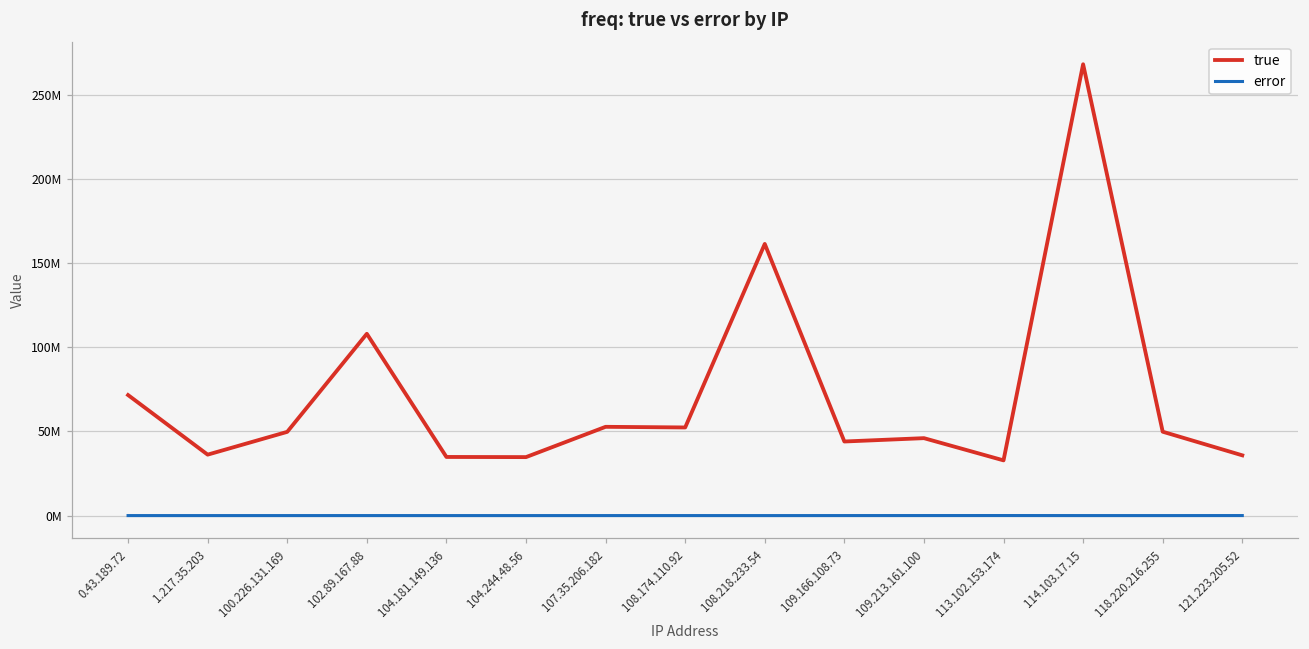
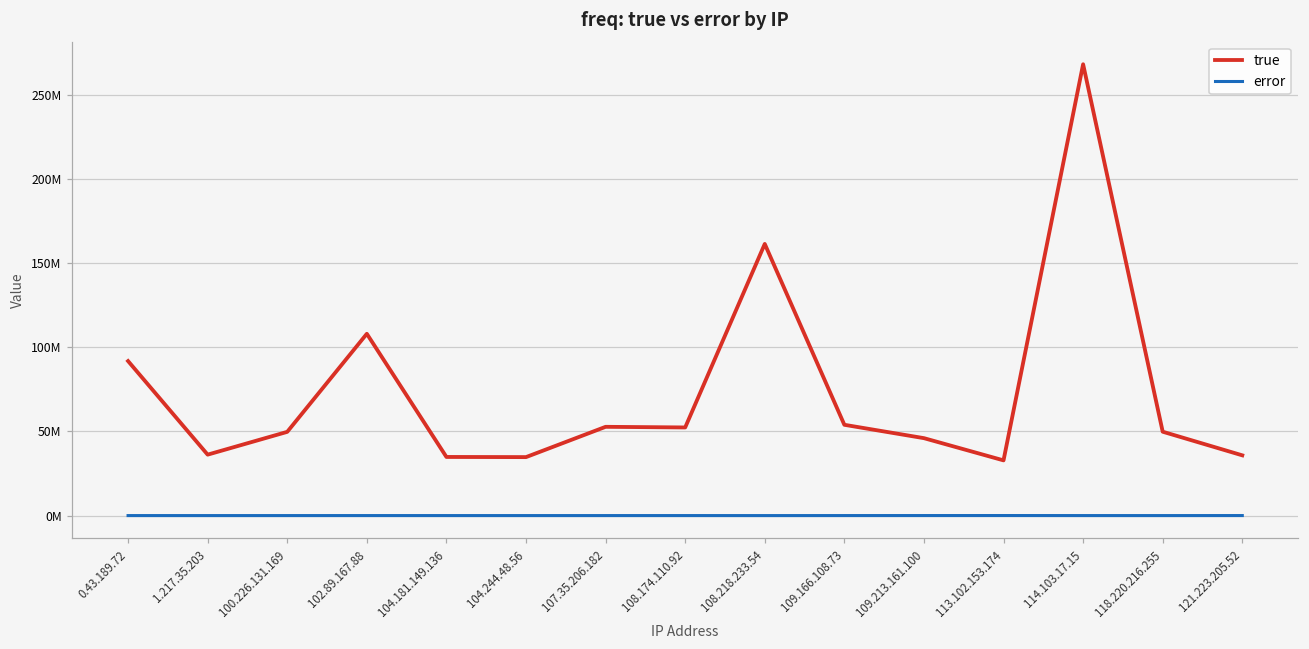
true, 0.43.189.72: 72000000 -> 92000000
true, 109.166.108.73: 44000000 -> 54000000
